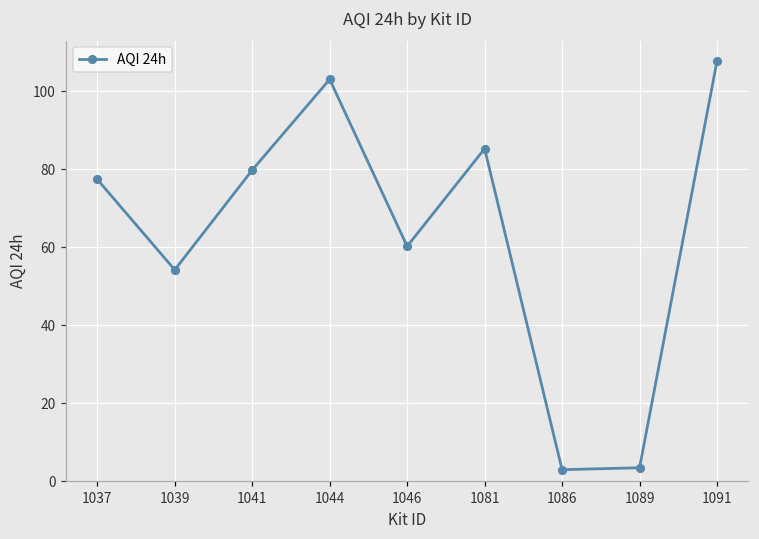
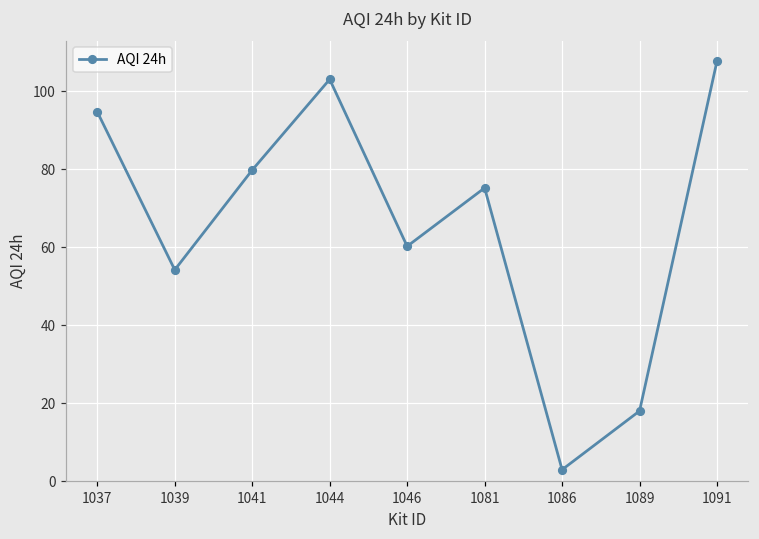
1037: 77 -> 95
1081: 85 -> 75
1089: 4 -> 18
